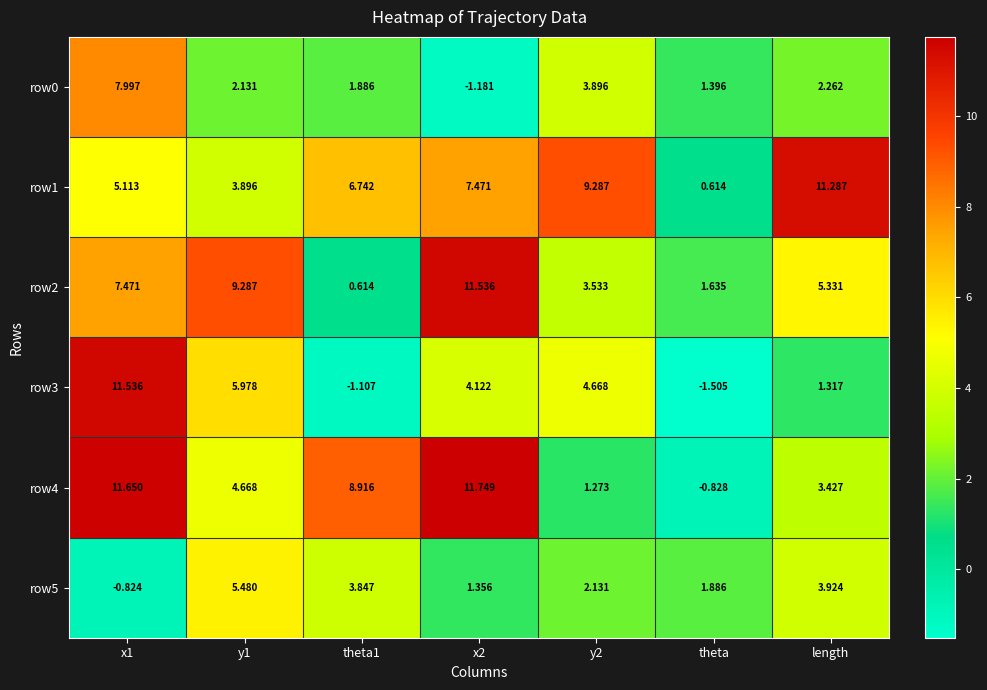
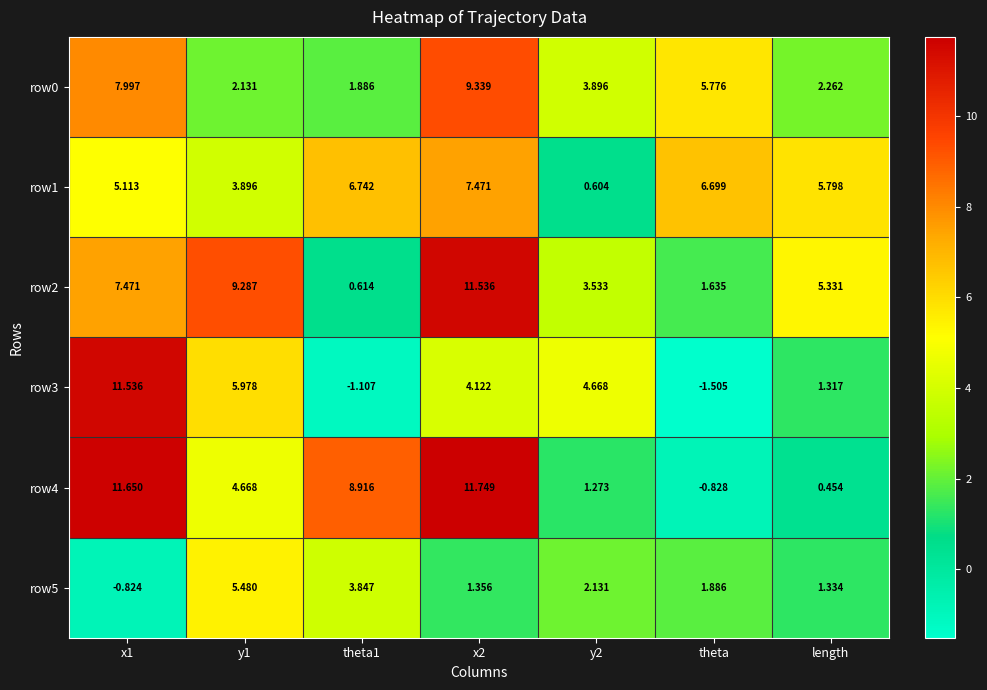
row0, x2: -1.181 -> 9.339
row0, theta: 1.396 -> 5.776
row1, y2: 9.287 -> 0.604
row1, theta: 0.614 -> 6.699
row1, length: 11.287 -> 5.798
row4, length: 3.427 -> 0.454
row5, length: 3.924 -> 1.334
